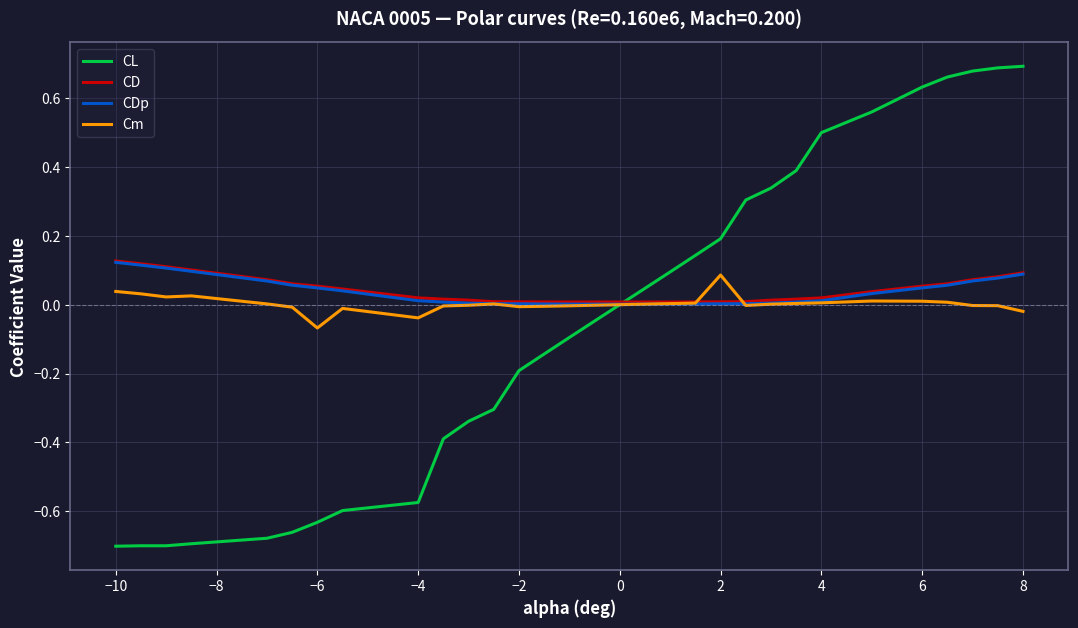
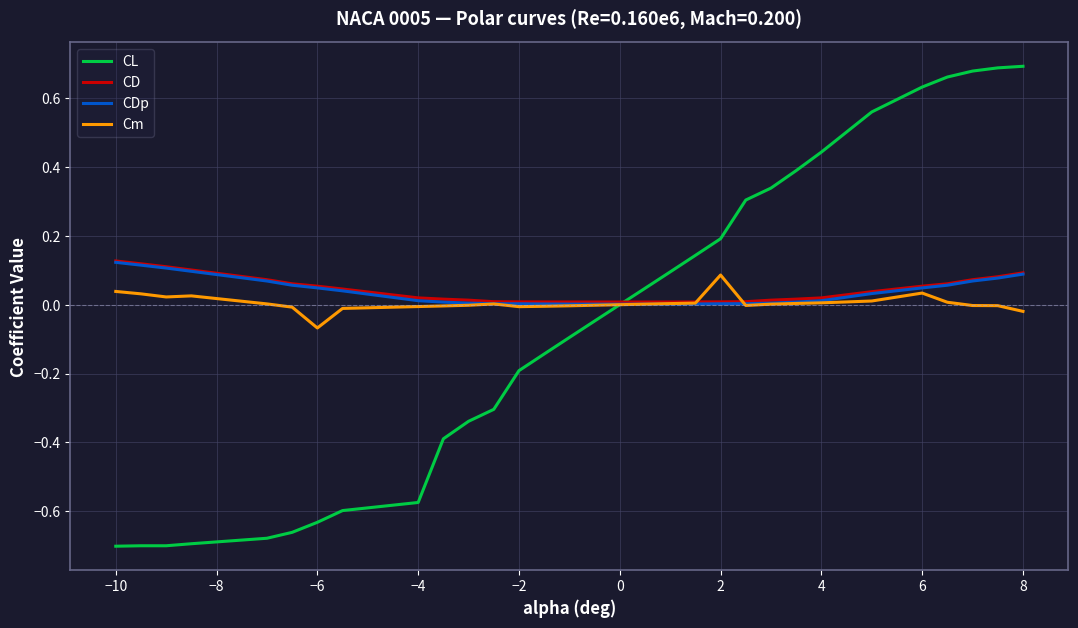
Cm, −4: -0.04 -> -0.01
CL, 4: 0.50 -> 0.44
Cm, 6: 0.01 -> 0.03
